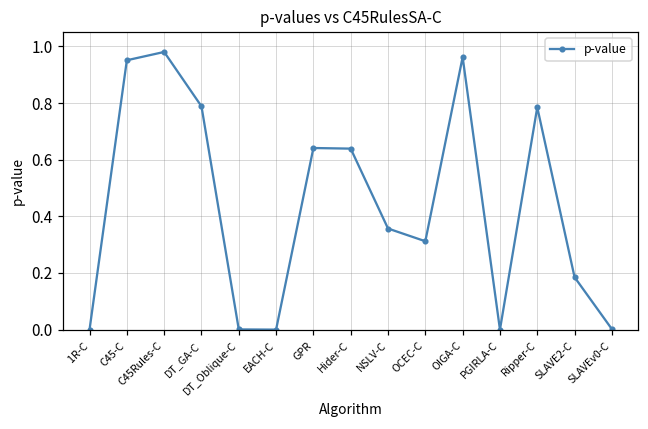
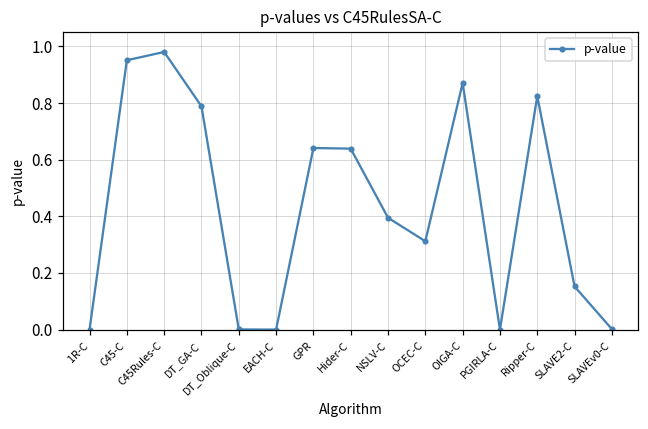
NSLV-C: 0.36 -> 0.39
OIGA-C: 0.96 -> 0.87
Ripper-C: 0.78 -> 0.82
SLAVE2-C: 0.19 -> 0.15
